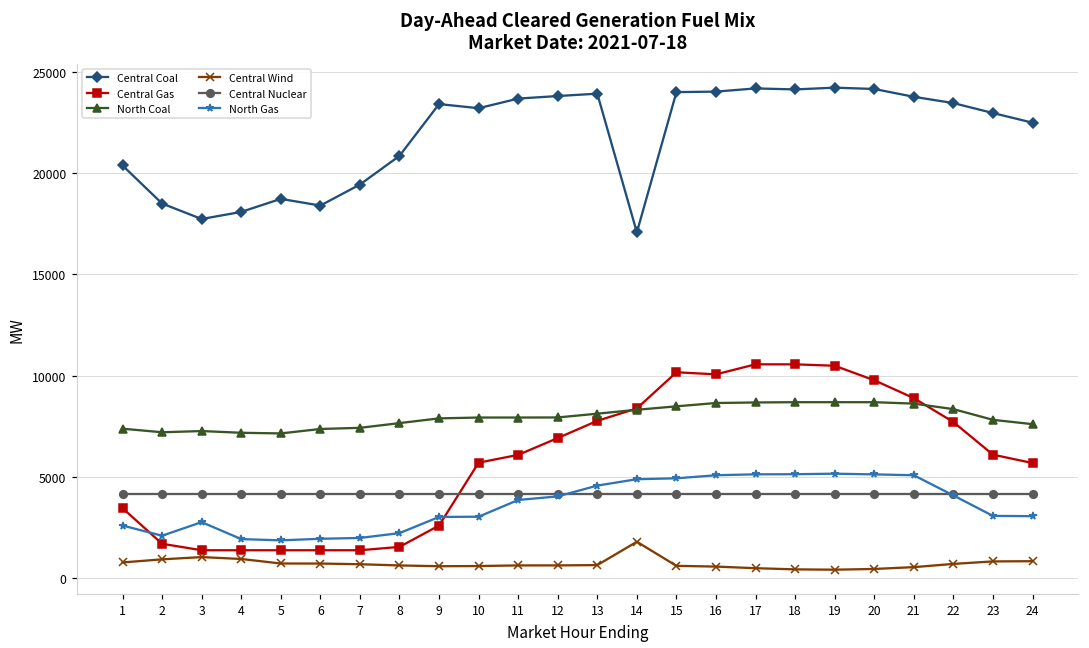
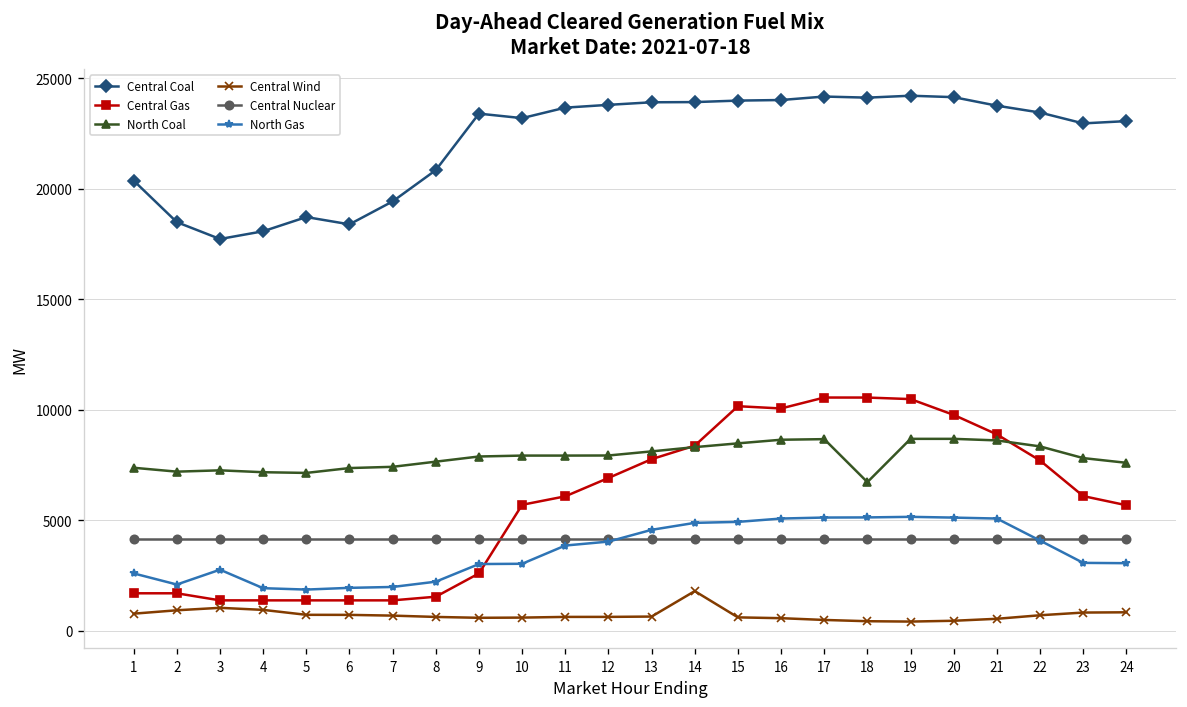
Central Gas, 1: 3500 -> 1700
Central Coal, 14: 17100 -> 23900
North Coal, 18: 8700 -> 6700
Central Coal, 24: 22500 -> 23100
